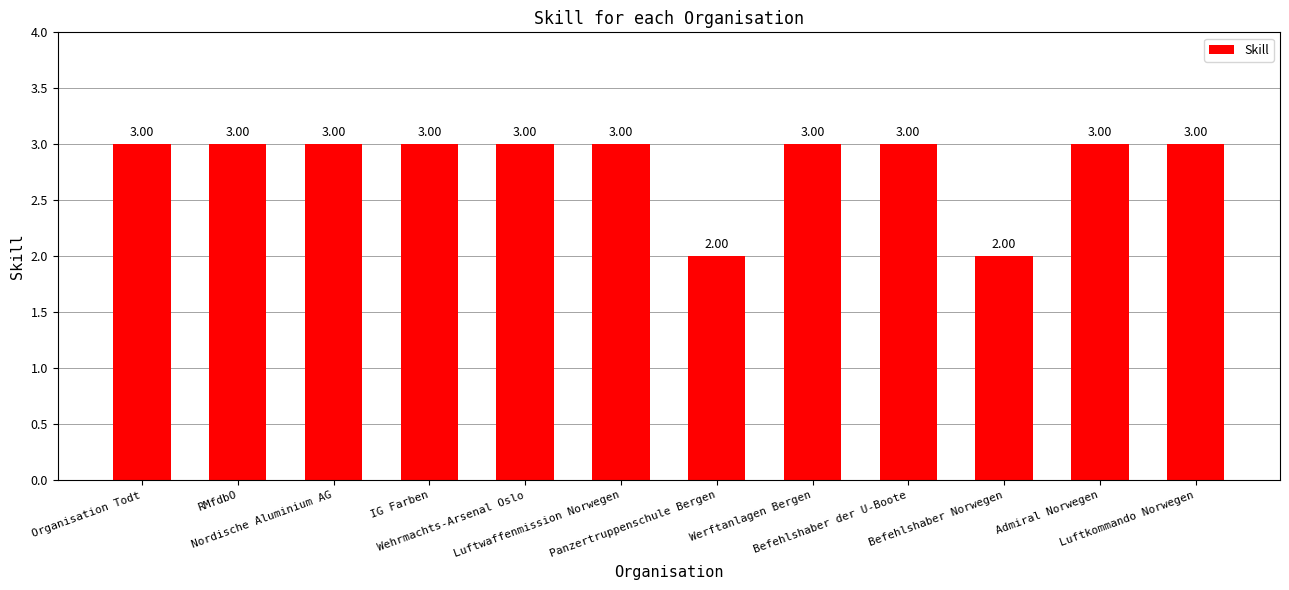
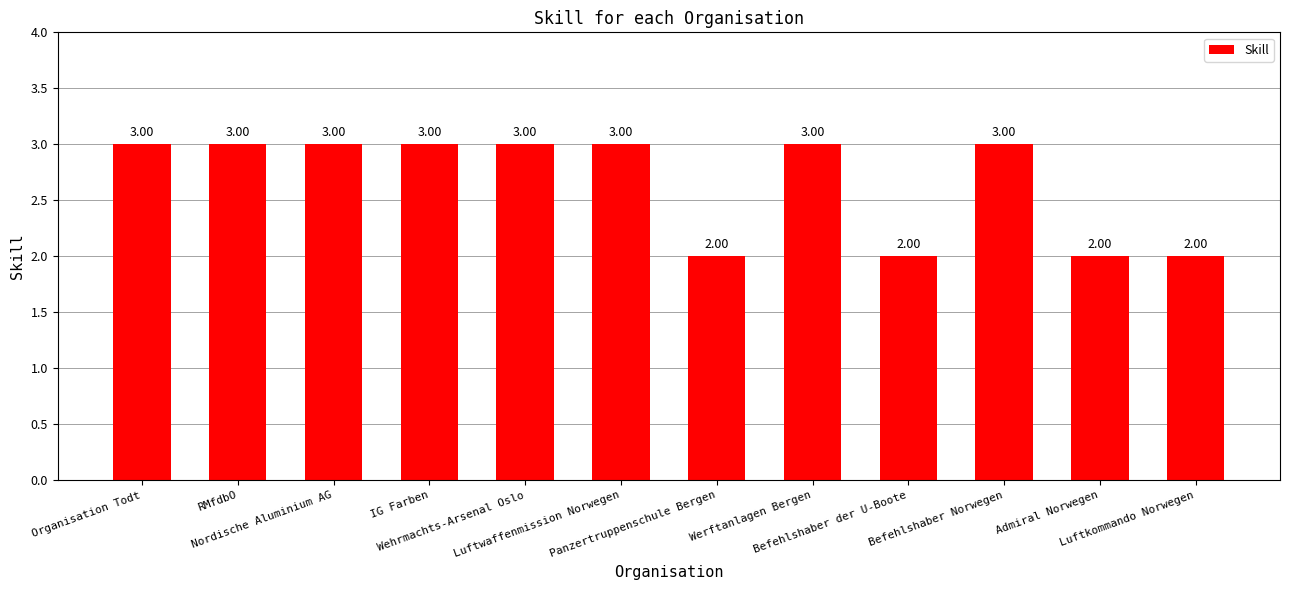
Befehlshaber der U-Boote: 3.00 -> 2.00
Befehlshaber Norwegen: 2.00 -> 3.00
Admiral Norwegen: 3.00 -> 2.00
Luftkommando Norwegen: 3.00 -> 2.00
